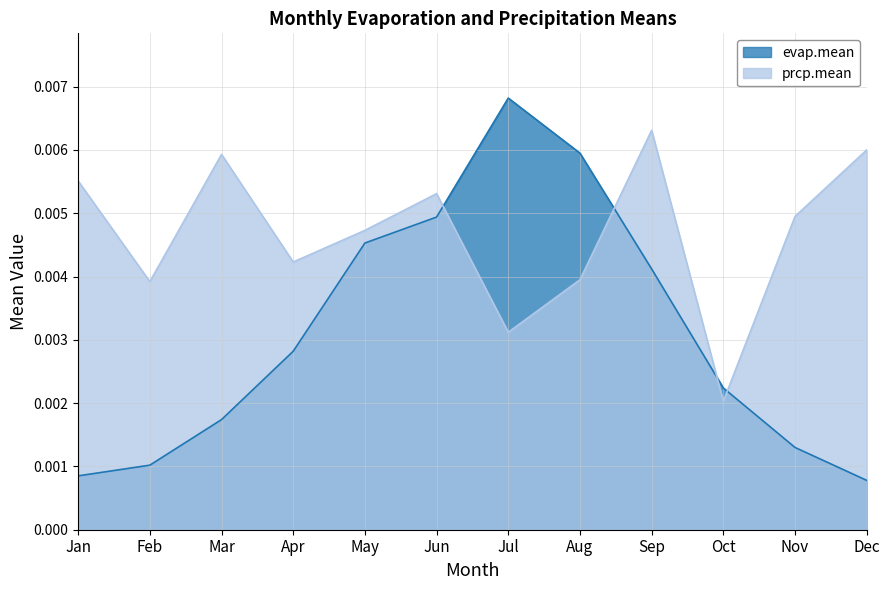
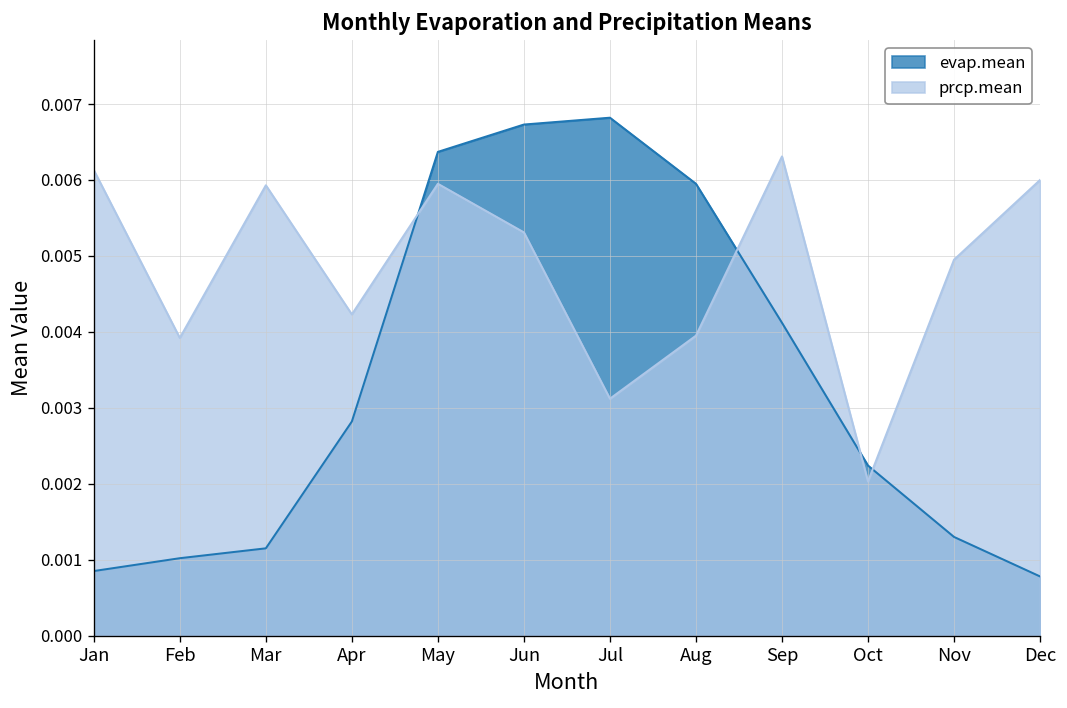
prcp.mean, Jan: 0.0055 -> 0.0061
evap.mean, Mar: 0.0017 -> 0.0012
evap.mean, May: 0.0045 -> 0.0064
prcp.mean, May: 0.0047 -> 0.0060
evap.mean, Jun: 0.0049 -> 0.0067
